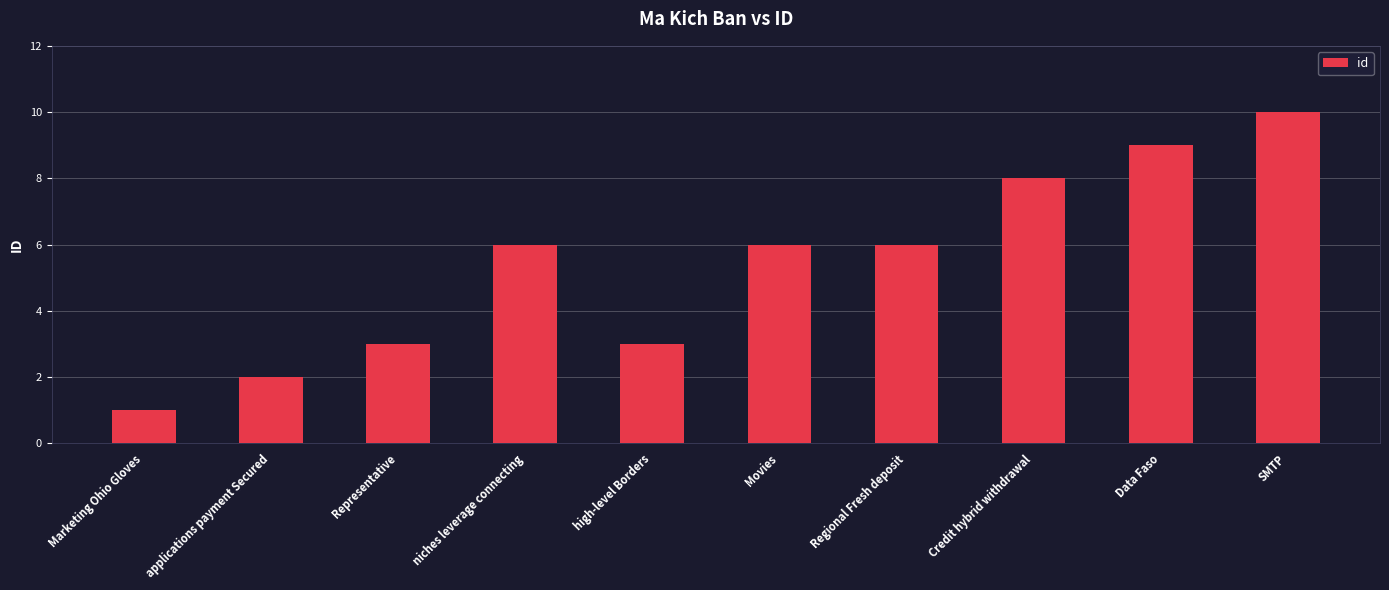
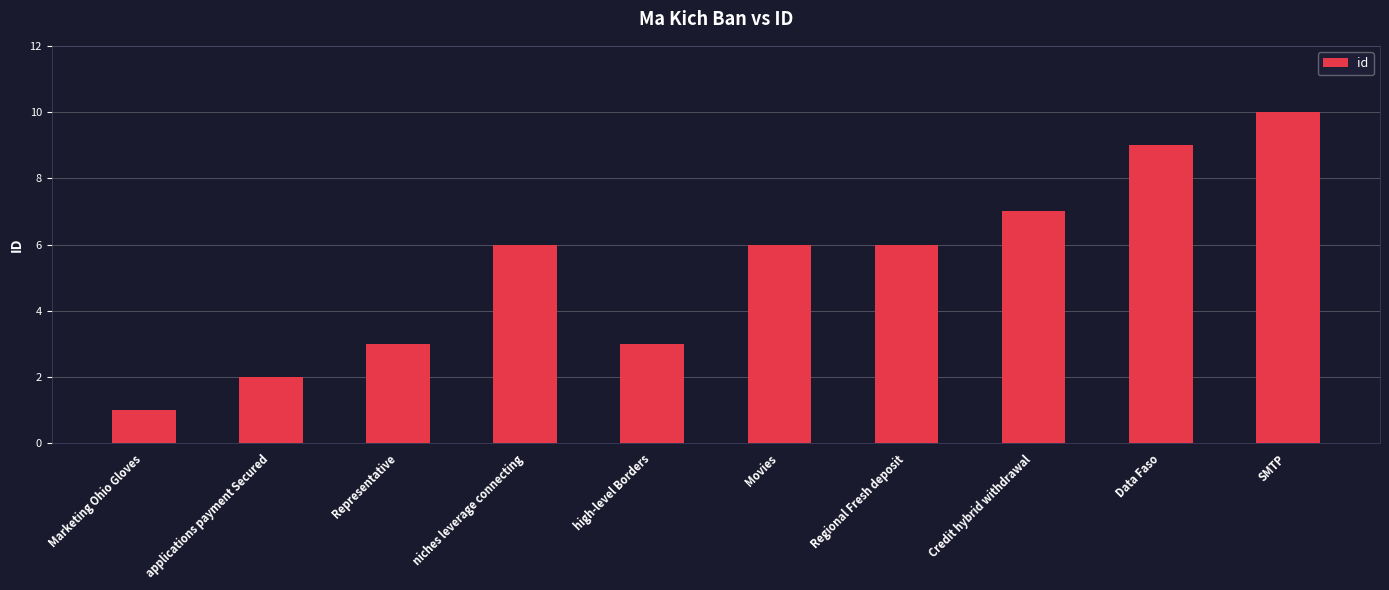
Credit hybrid withdrawal: 8 -> 7
